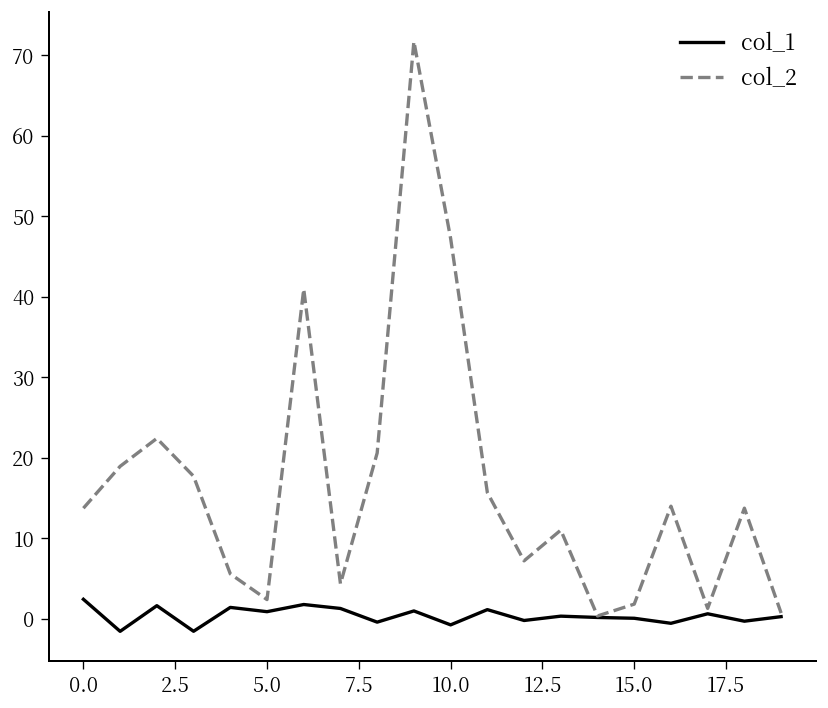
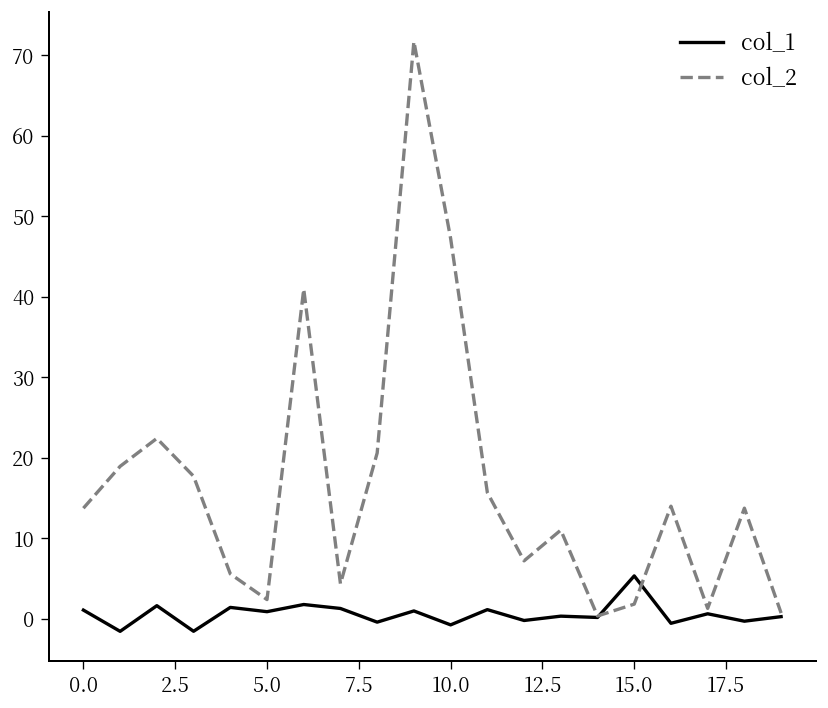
col_1, 0.0: 2 -> 1
col_1, 15.0: 0 -> 5
